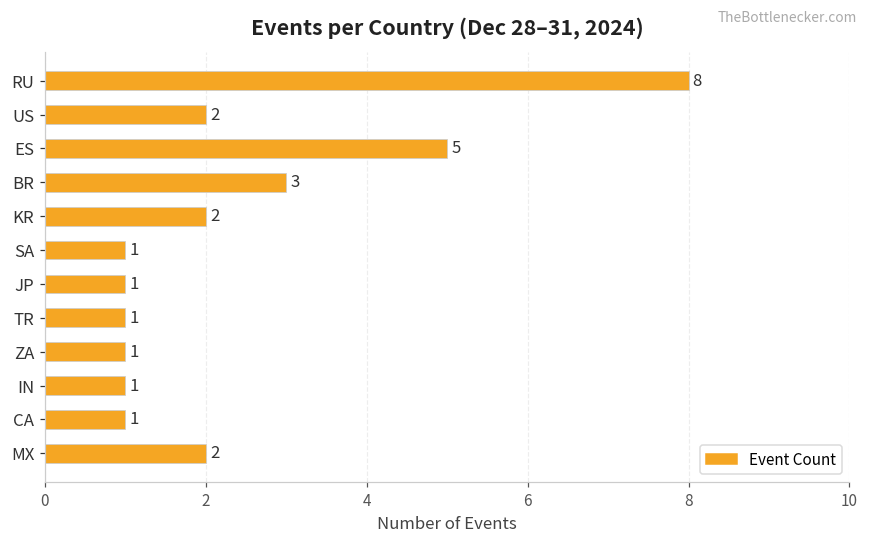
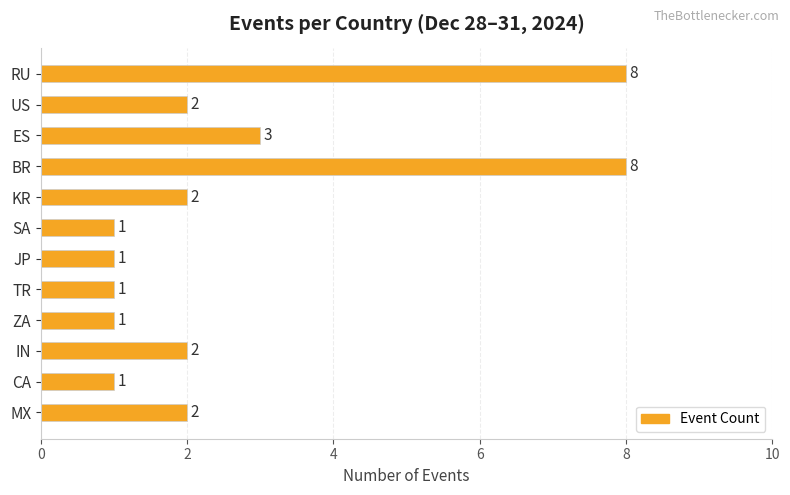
ES: 5 -> 3
BR: 3 -> 8
IN: 1 -> 2
